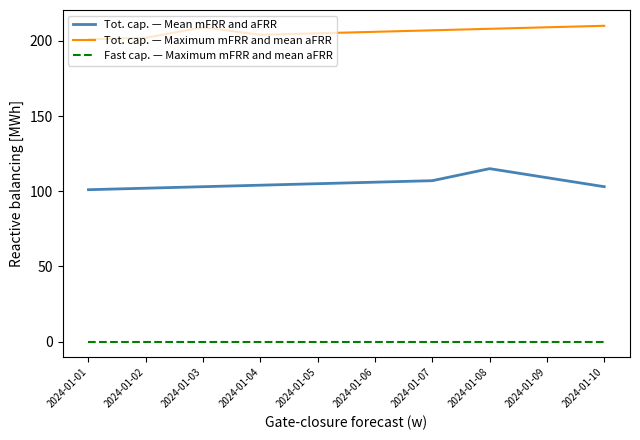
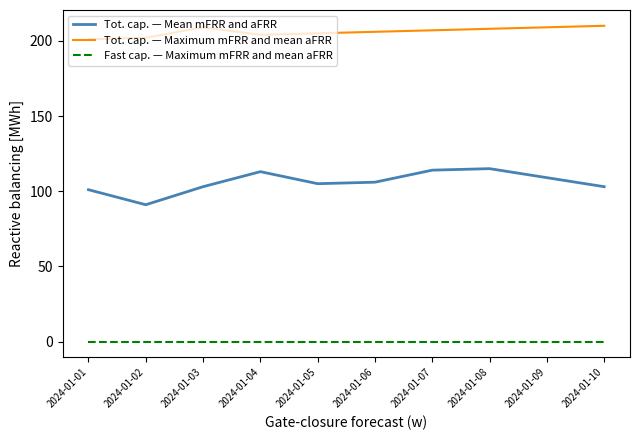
Tot. cap. — Mean mFRR and aFRR, 2024-01-02: 102 -> 91
Tot. cap. — Mean mFRR and aFRR, 2024-01-04: 104 -> 113
Tot. cap. — Mean mFRR and aFRR, 2024-01-07: 107 -> 114
